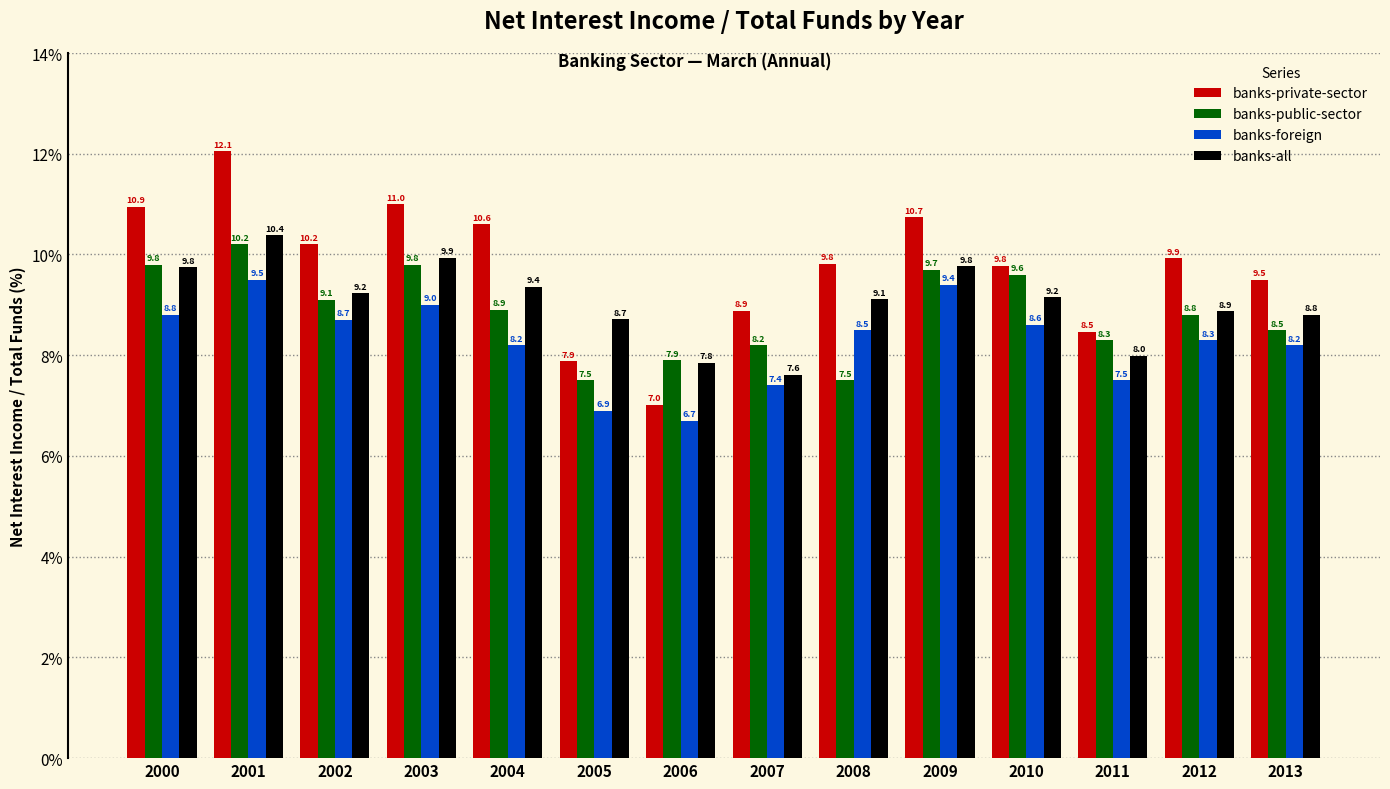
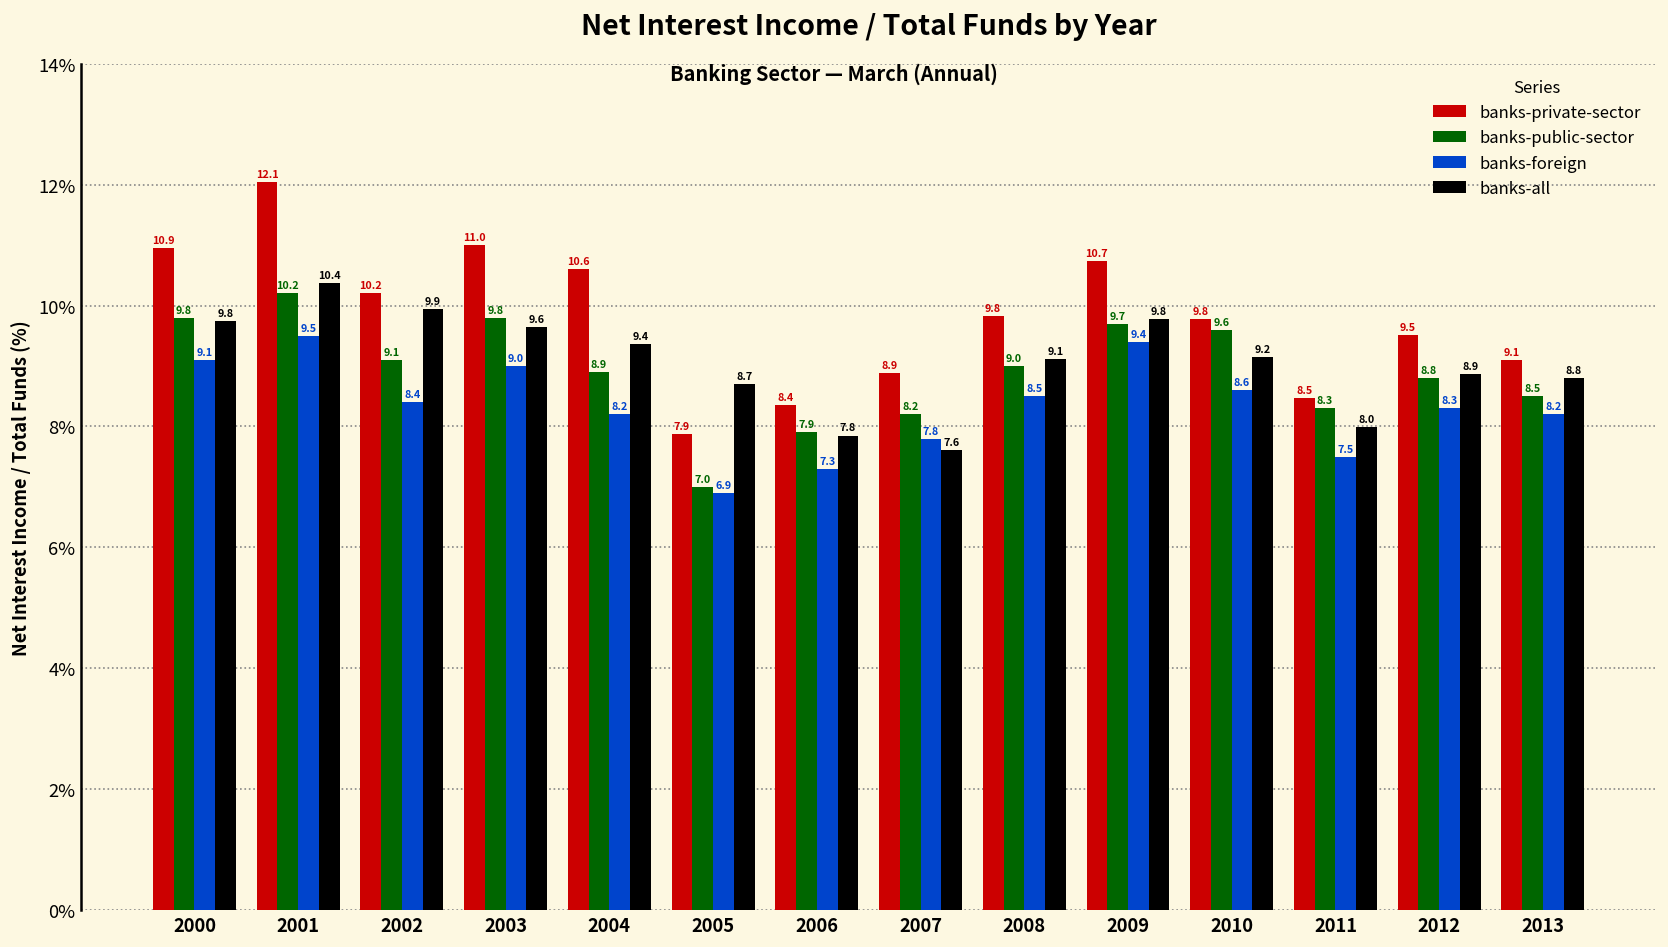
banks-foreign, 2000: 8.8 -> 9.1
banks-foreign, 2002: 8.7 -> 8.4
banks-all, 2002: 9.2 -> 9.9
banks-all, 2003: 9.9 -> 9.6
banks-public-sector, 2005: 7.5 -> 7.0
banks-private-sector, 2006: 7.0 -> 8.4
banks-foreign, 2006: 6.7 -> 7.3
banks-foreign, 2007: 7.4 -> 7.8
banks-public-sector, 2008: 7.5 -> 9.0
banks-private-sector, 2012: 9.9 -> 9.5
banks-private-sector, 2013: 9.5 -> 9.1
